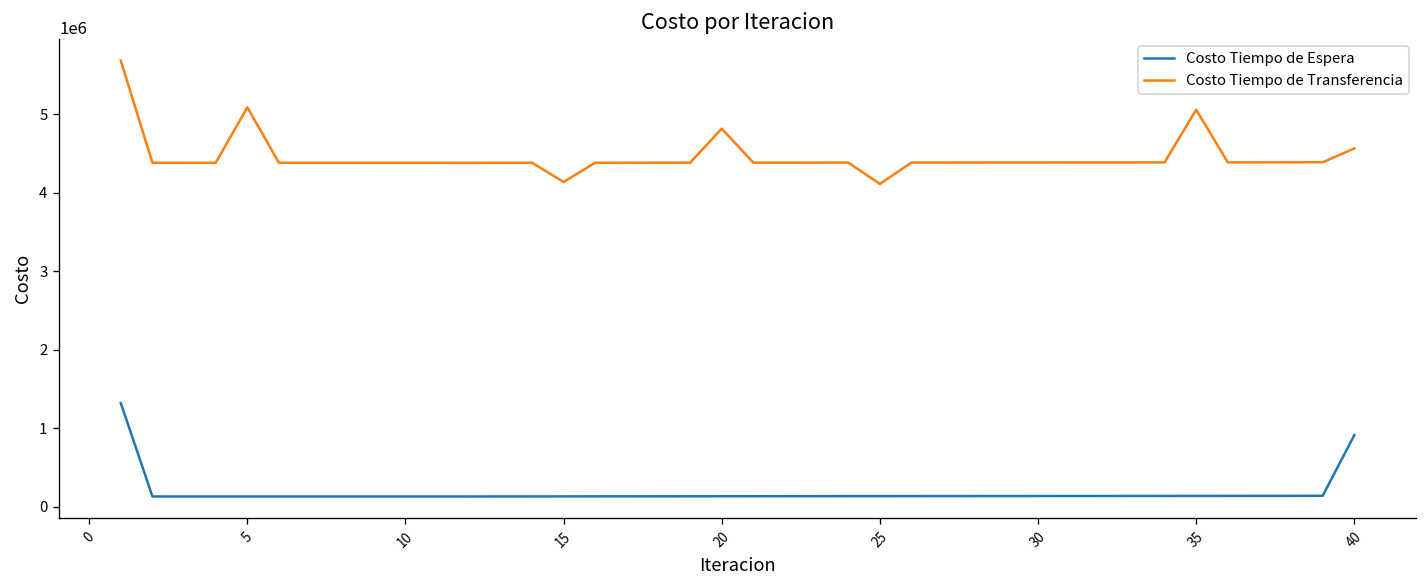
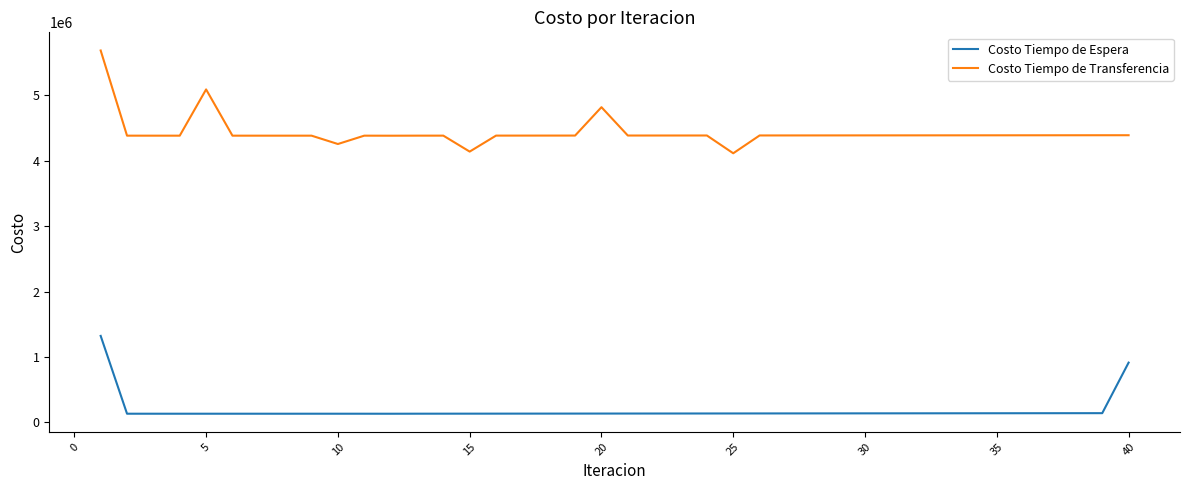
Costo Tiempo de Transferencia, 10: 4400000 -> 4300000
Costo Tiempo de Transferencia, 35: 5100000 -> 4400000
Costo Tiempo de Transferencia, 40: 4600000 -> 4400000
